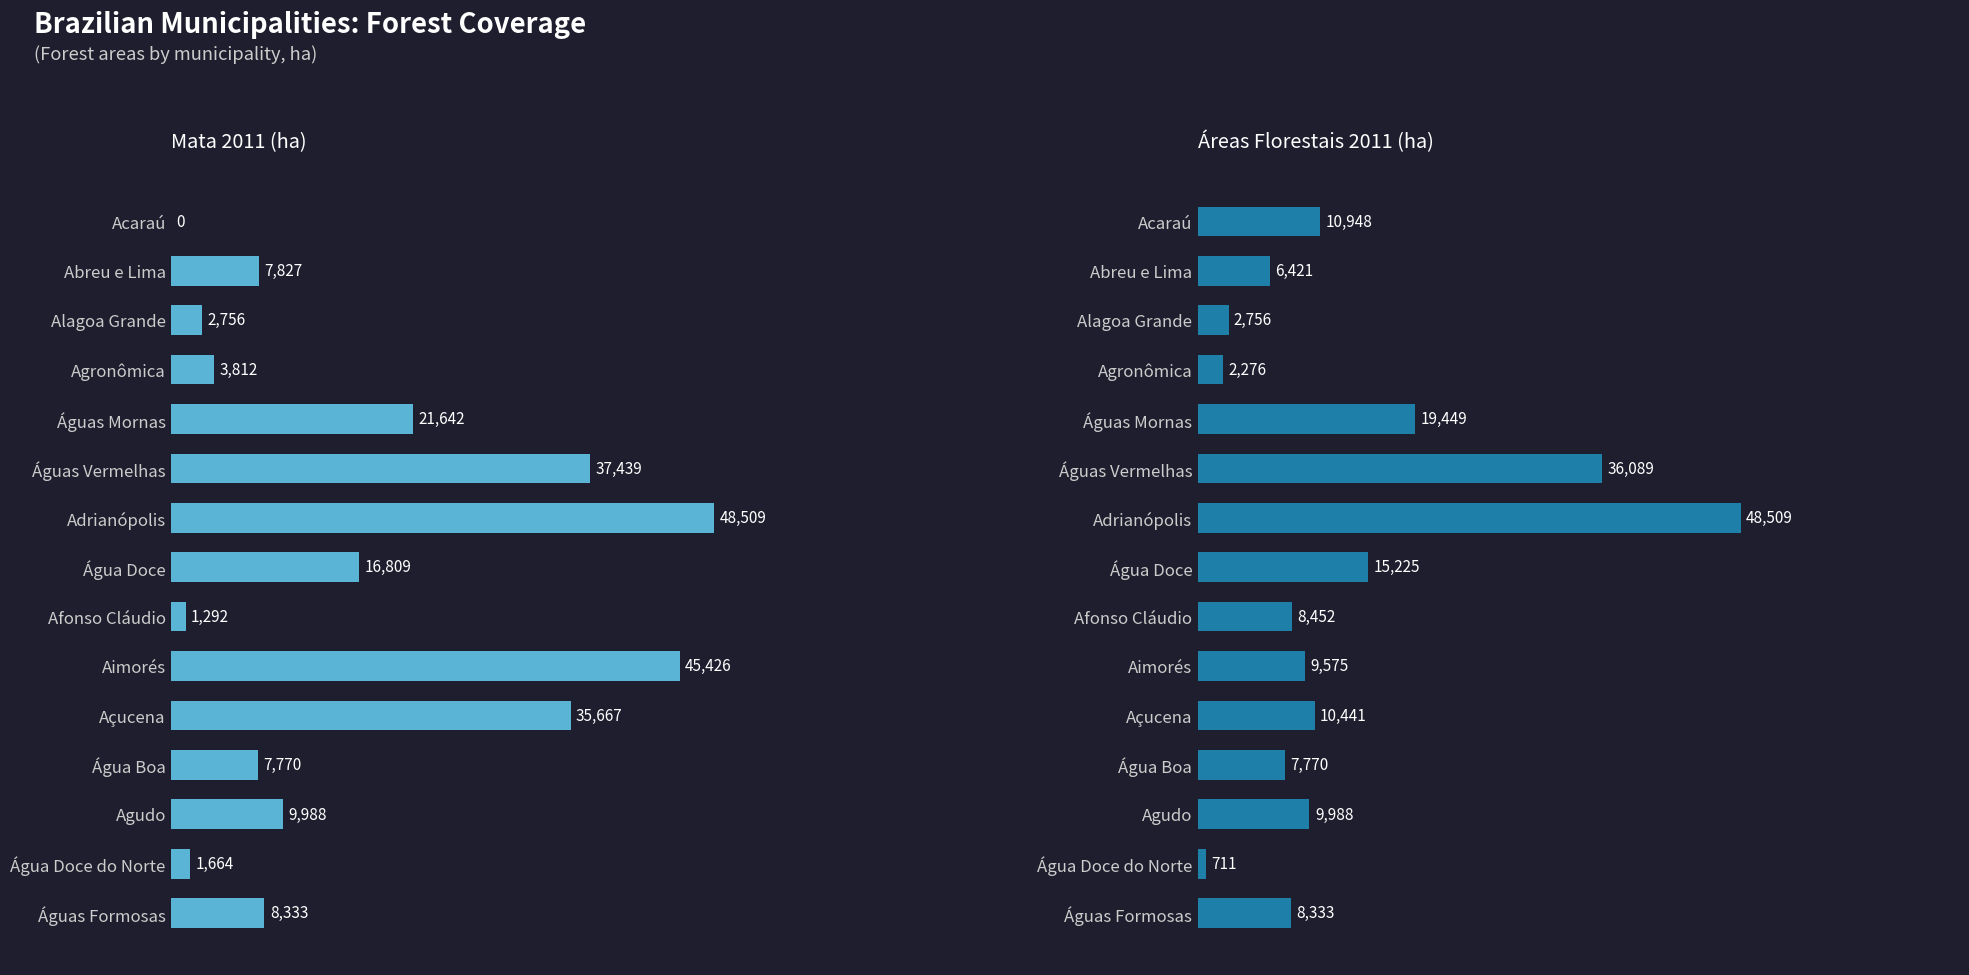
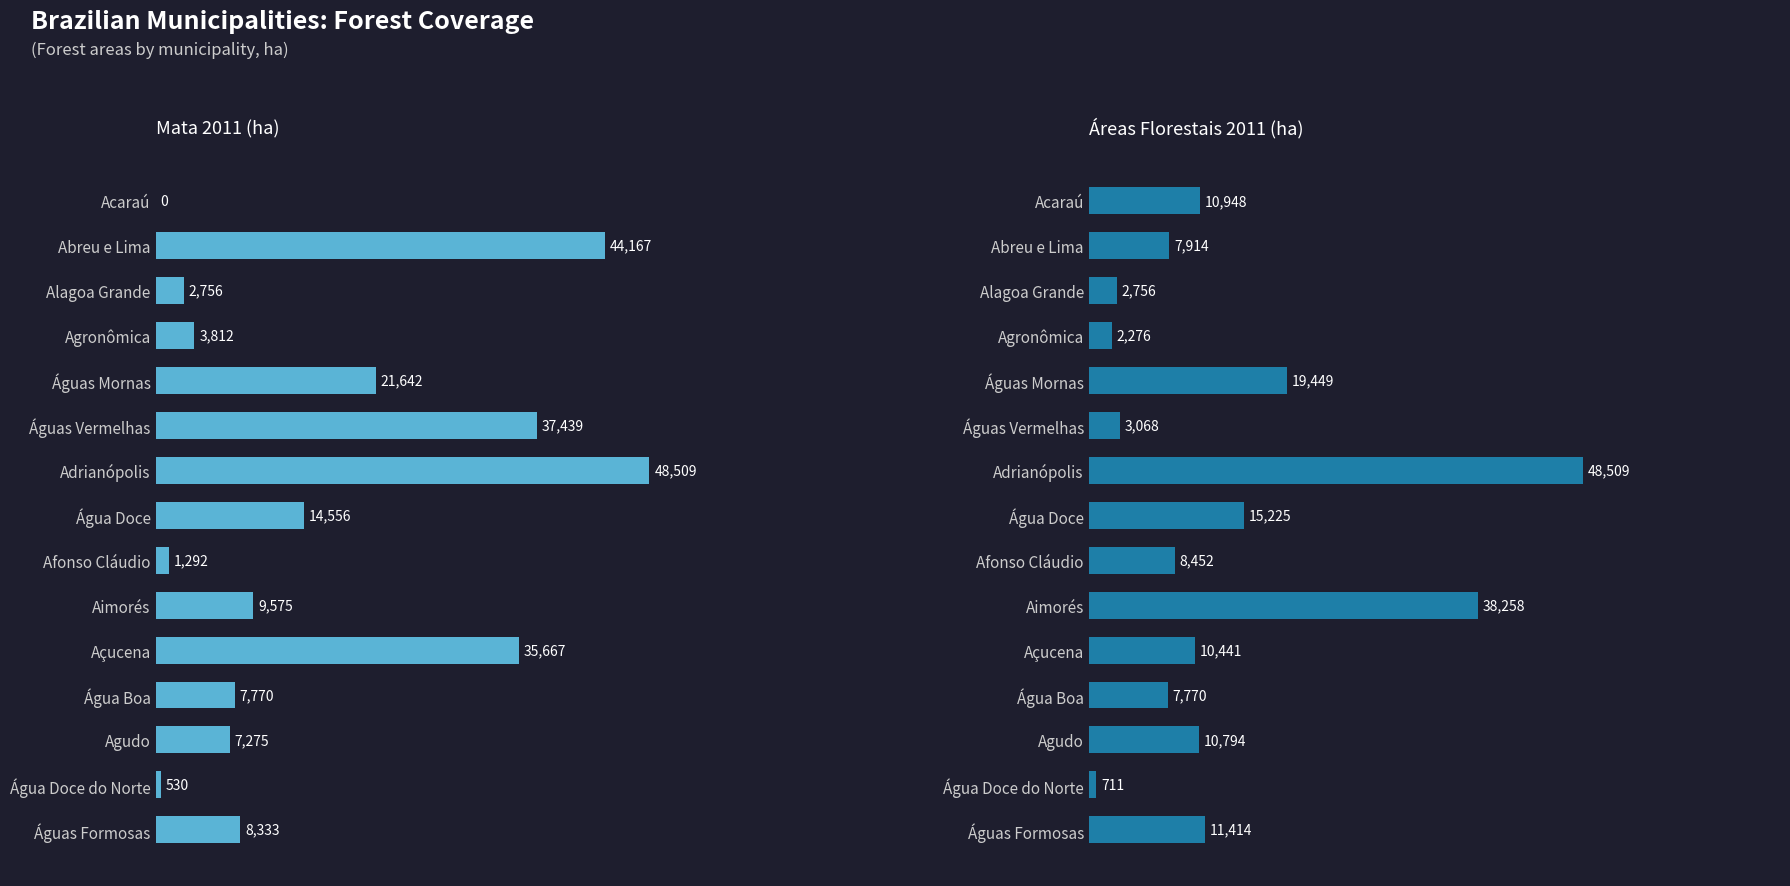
Mata 2011 (ha), Abreu e Lima: 7,827 -> 44,167
Mata 2011 (ha), Água Doce: 16,809 -> 14,556
Mata 2011 (ha), Aimorés: 45,426 -> 9,575
Mata 2011 (ha), Agudo: 9,988 -> 7,275
Mata 2011 (ha), Água Doce do Norte: 1,664 -> 530
Áreas Florestais 2011 (ha), Abreu e Lima: 6,421 -> 7,914
Áreas Florestais 2011 (ha), Águas Vermelhas: 36,089 -> 3,068
Áreas Florestais 2011 (ha), Aimorés: 9,575 -> 38,258
Áreas Florestais 2011 (ha), Agudo: 9,988 -> 10,794
Áreas Florestais 2011 (ha), Águas Formosas: 8,333 -> 11,414
